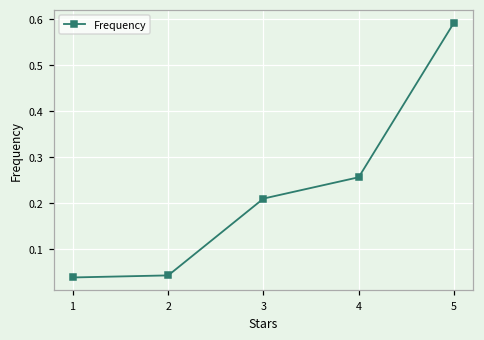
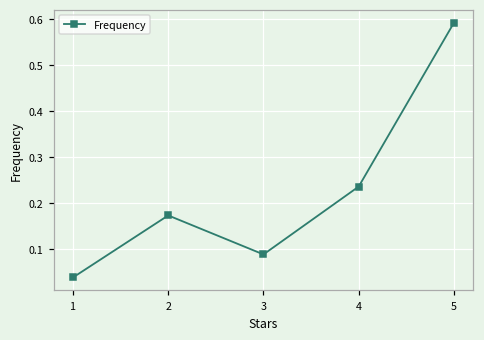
2: 0.04 -> 0.17
3: 0.21 -> 0.09
4: 0.26 -> 0.24
